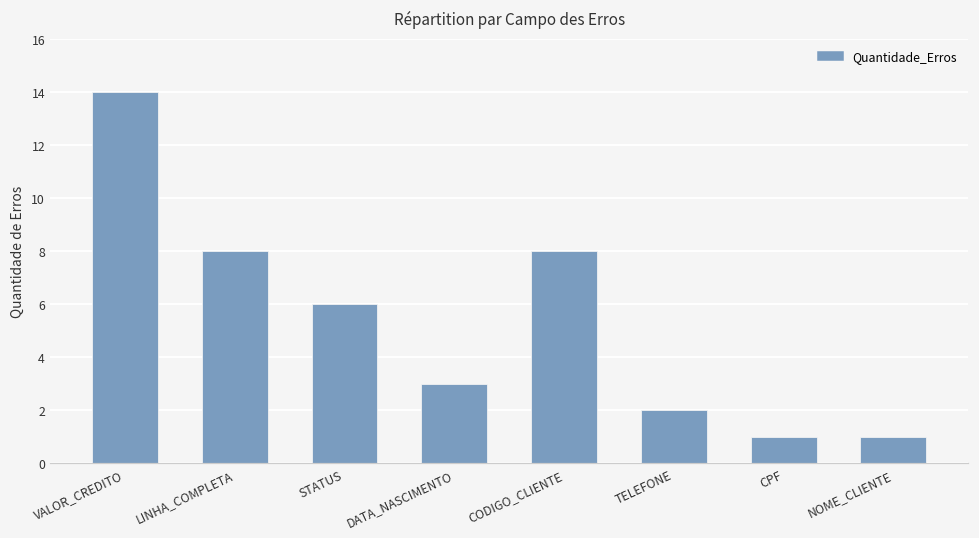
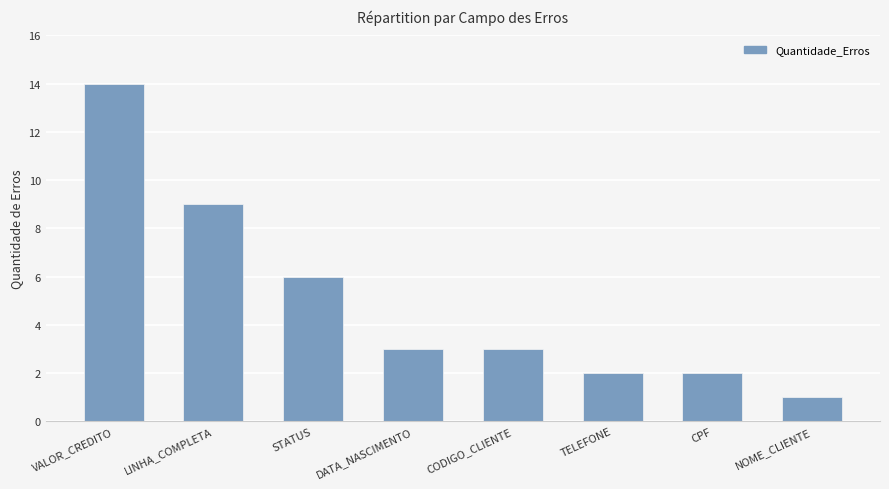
LINHA_COMPLETA: 8 -> 9
CODIGO_CLIENTE: 8 -> 3
CPF: 1 -> 2
